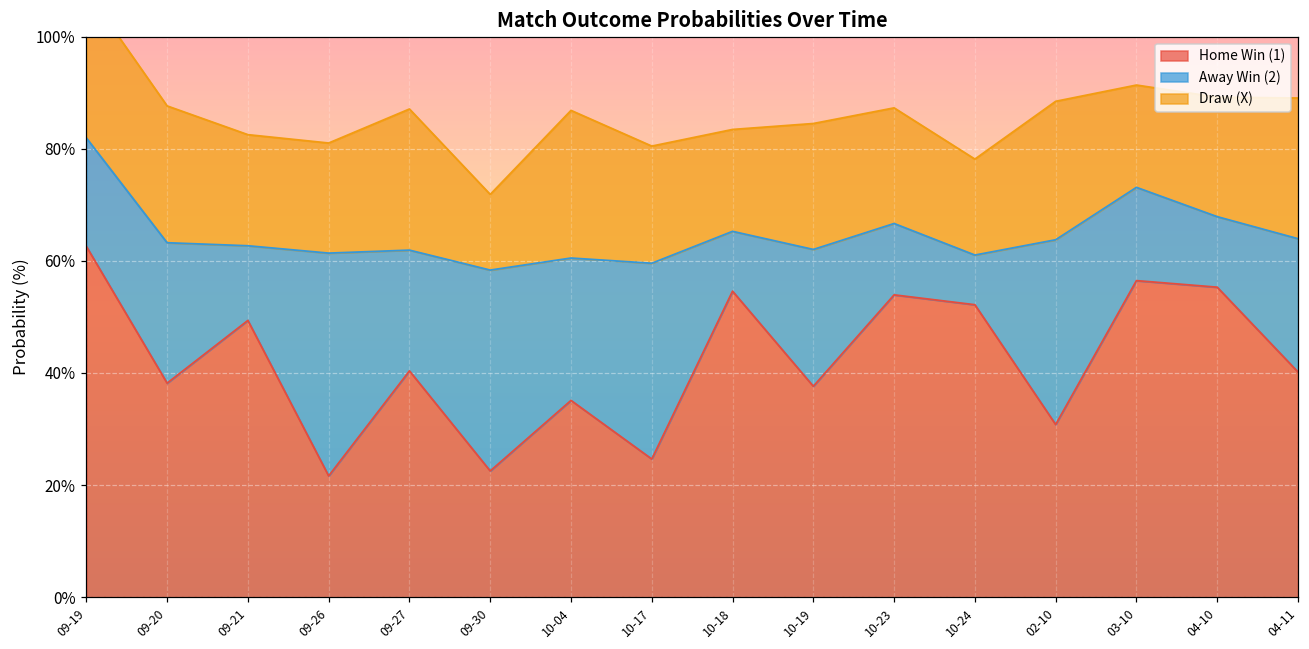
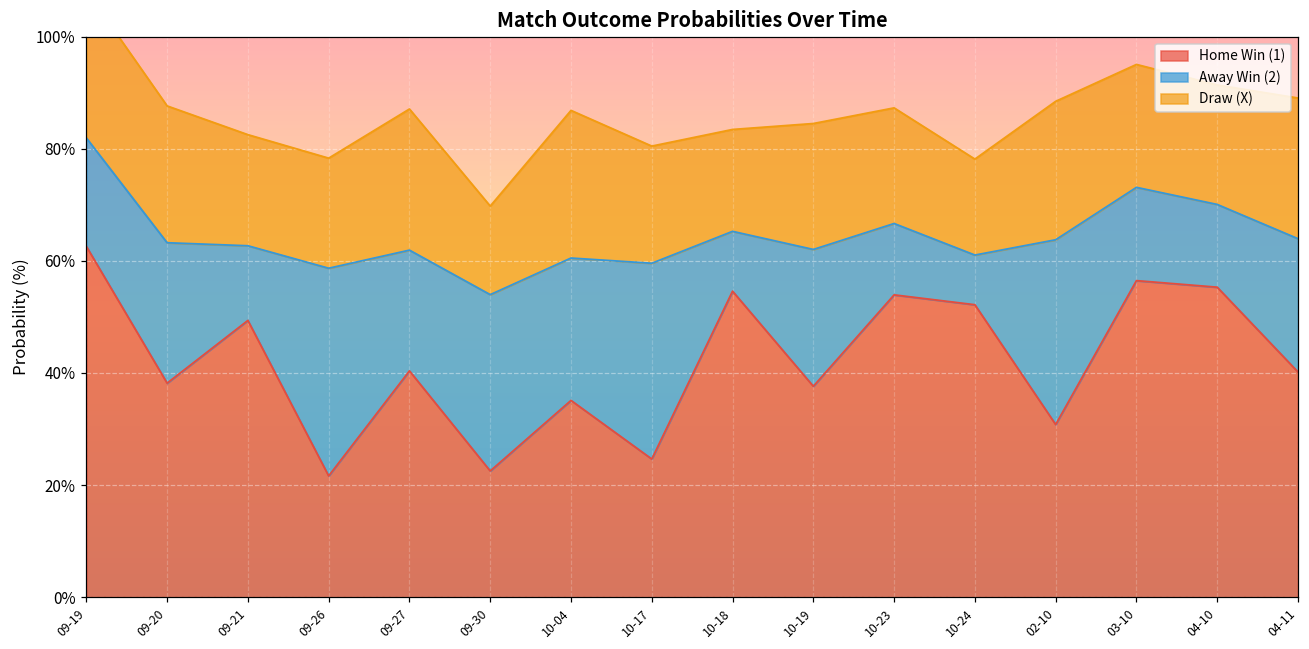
Away Win (2), 09-26: 40% -> 37%
Away Win (2), 09-30: 36% -> 31%
Draw (X), 09-30: 14% -> 16%
Draw (X), 03-10: 18% -> 22%
Away Win (2), 04-10: 13% -> 15%
